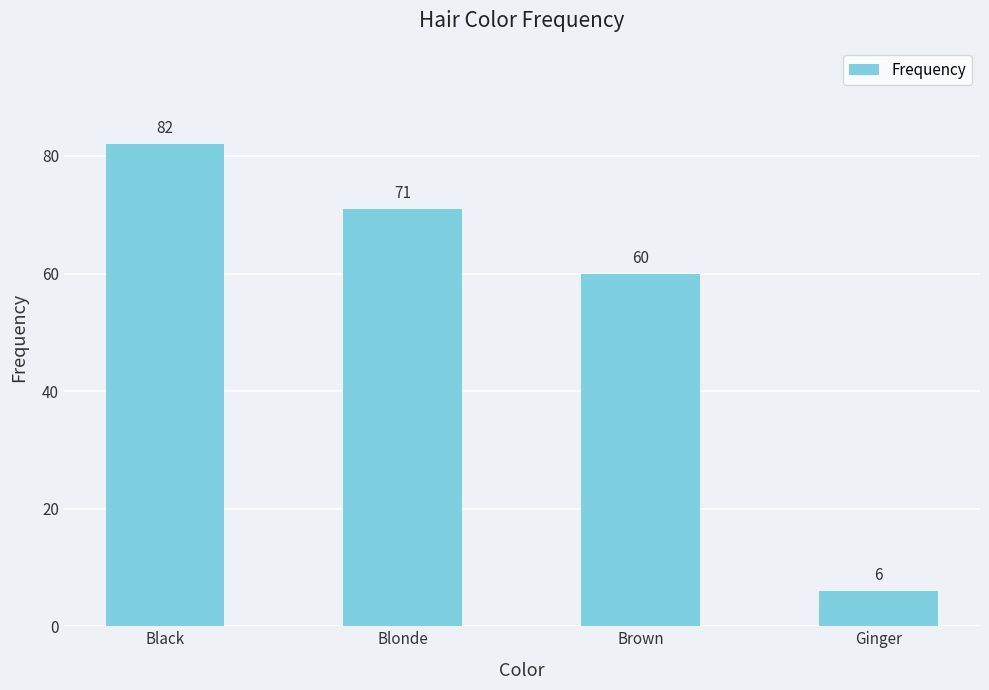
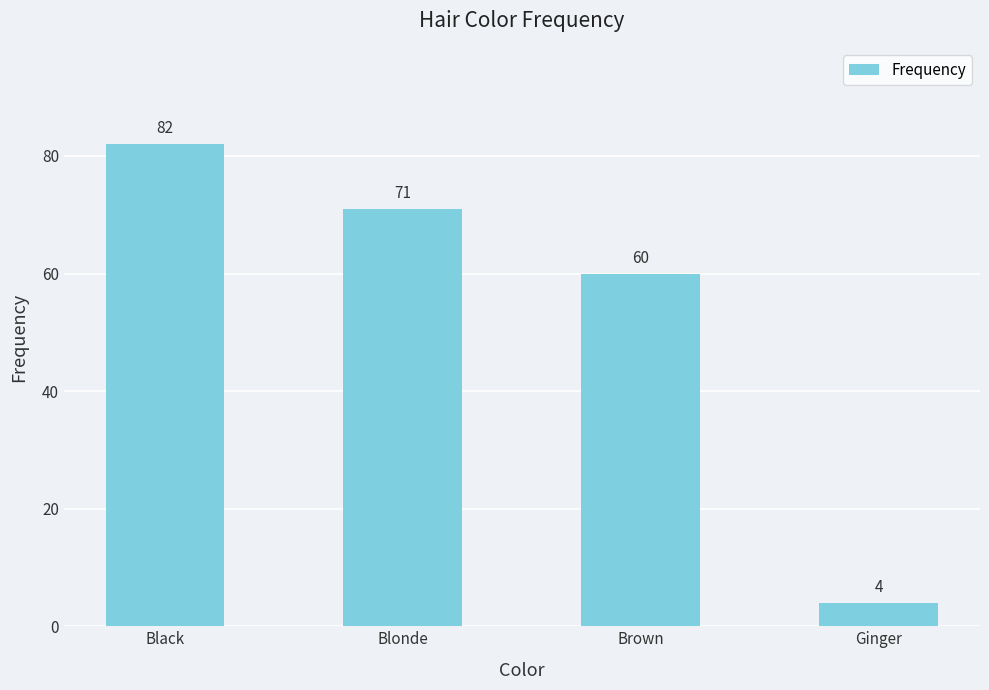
Ginger: 6 -> 4
